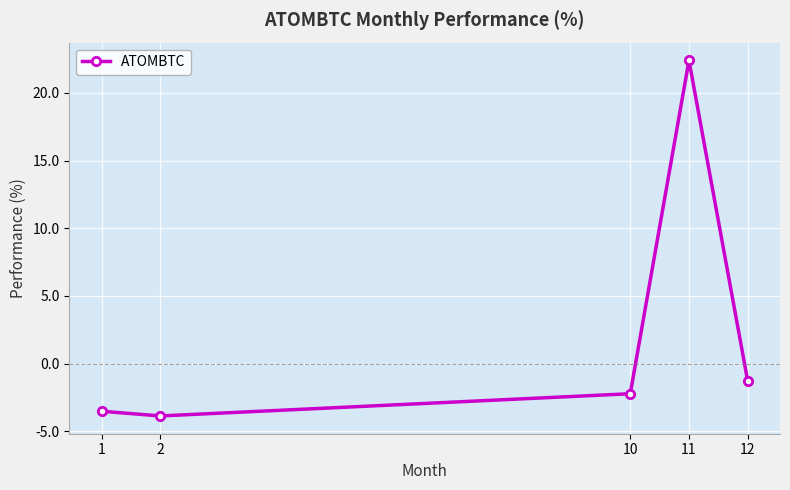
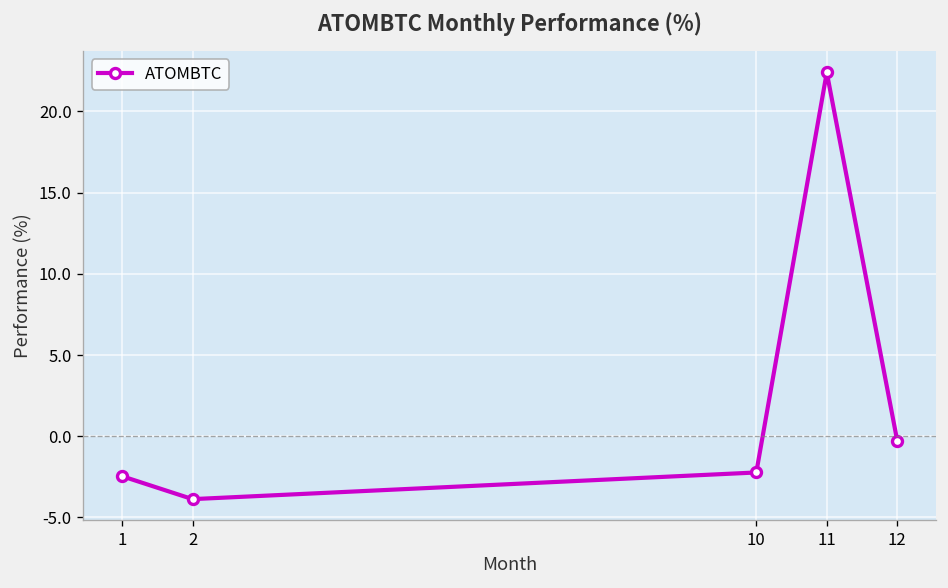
1: -3.5 -> -2.5
12: -1.3 -> -0.3
